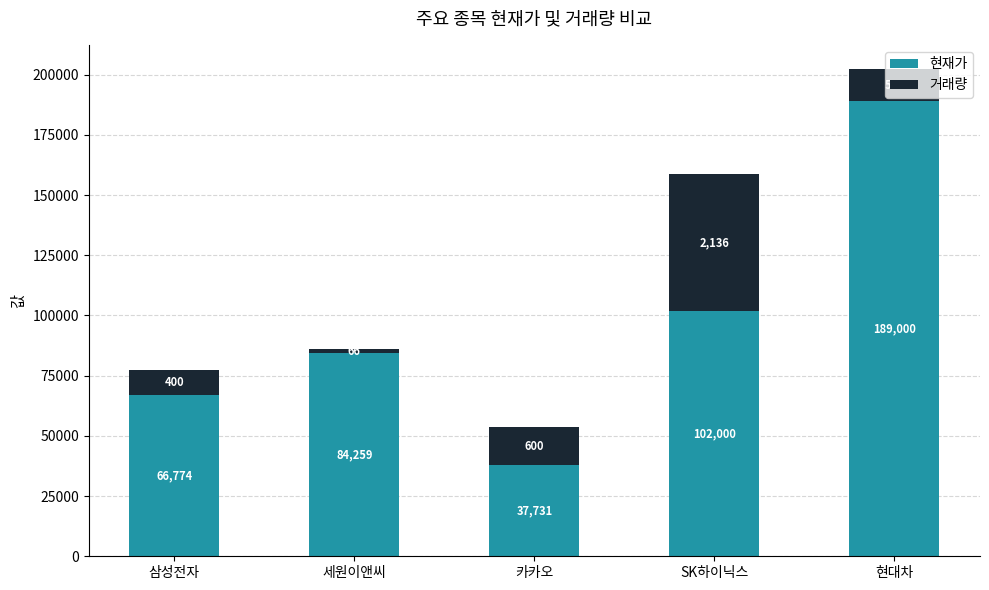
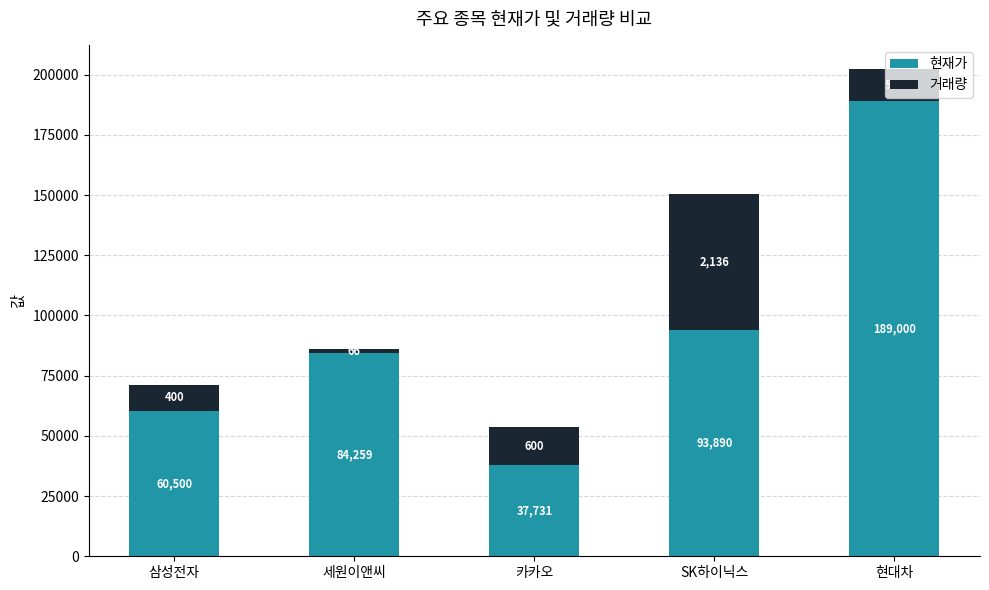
현재가, 삼성전자: 66,774 -> 60,500
현재가, SK하이닉스: 102,000 -> 93,890
